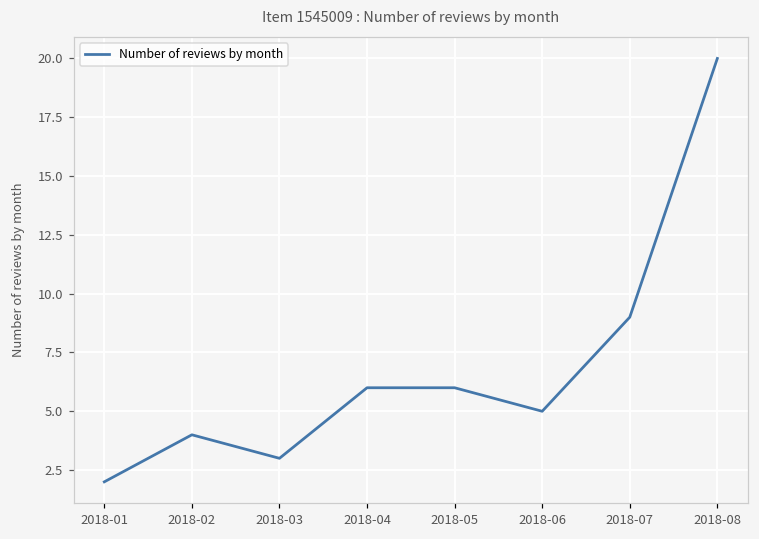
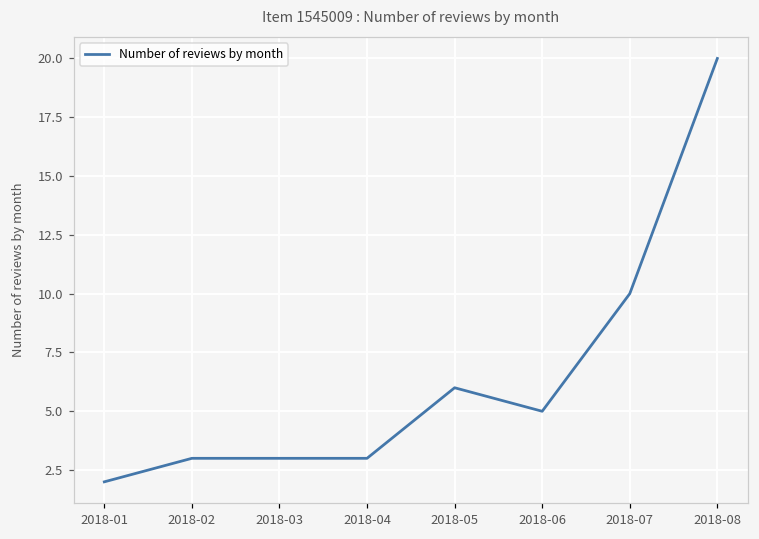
2018-02: 4 -> 3
2018-04: 6 -> 3
2018-07: 9 -> 10
